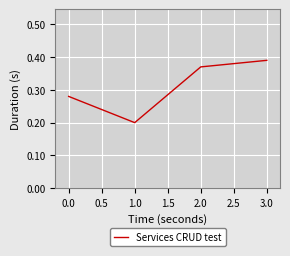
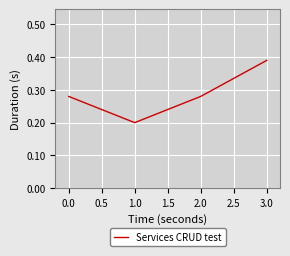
2.0: 0.37 -> 0.28
